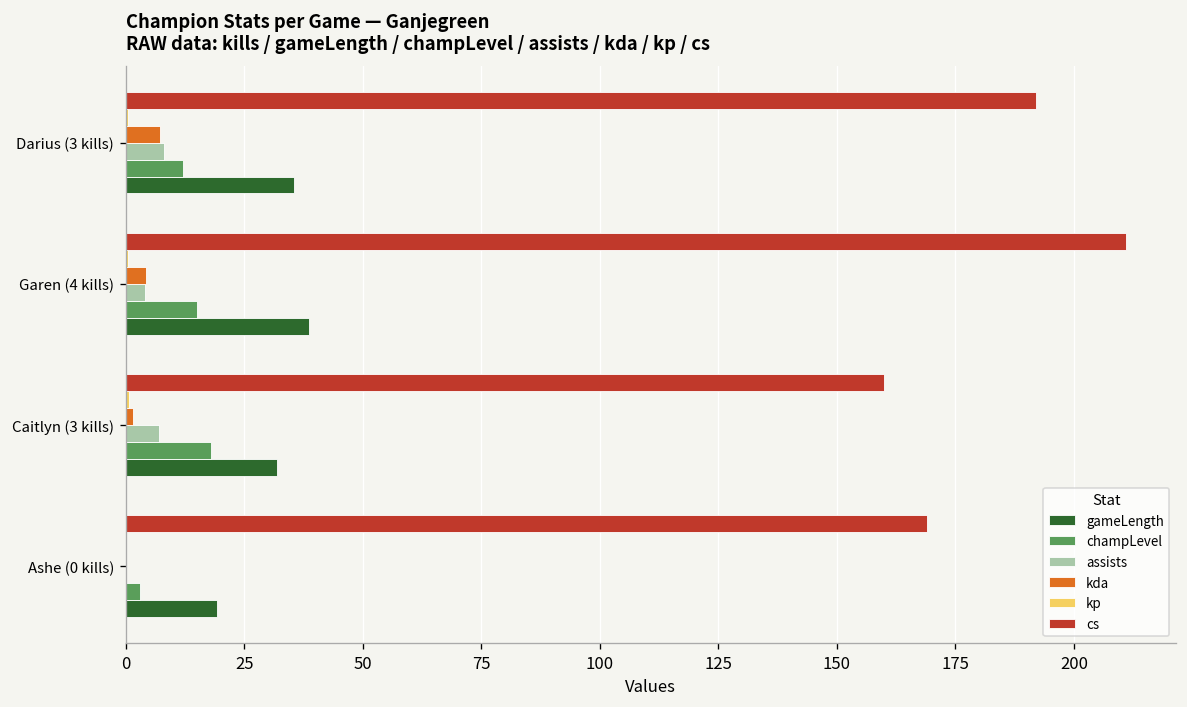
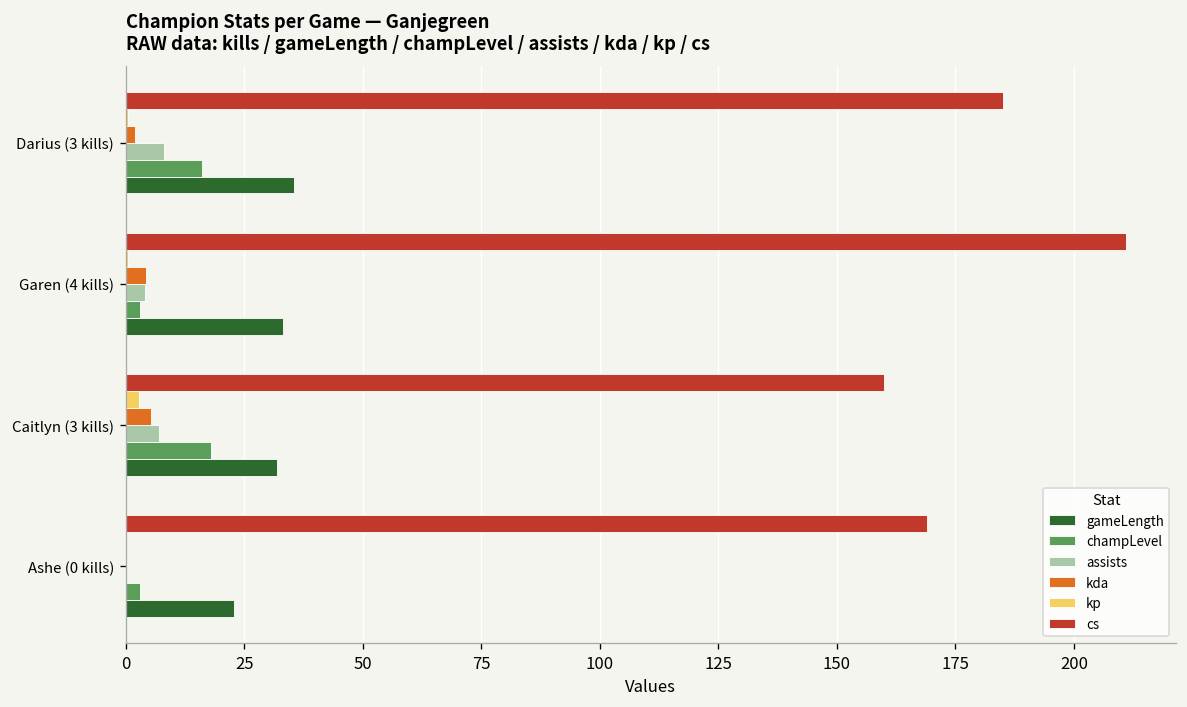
cs, Darius (3 kills): 192 -> 185
kda, Darius (3 kills): 7 -> 2
champLevel, Darius (3 kills): 12 -> 16
champLevel, Garen (4 kills): 15 -> 3
gameLength, Garen (4 kills): 39 -> 33
kp, Caitlyn (3 kills): 1 -> 3
kda, Caitlyn (3 kills): 1 -> 5
gameLength, Ashe (0 kills): 19 -> 23
